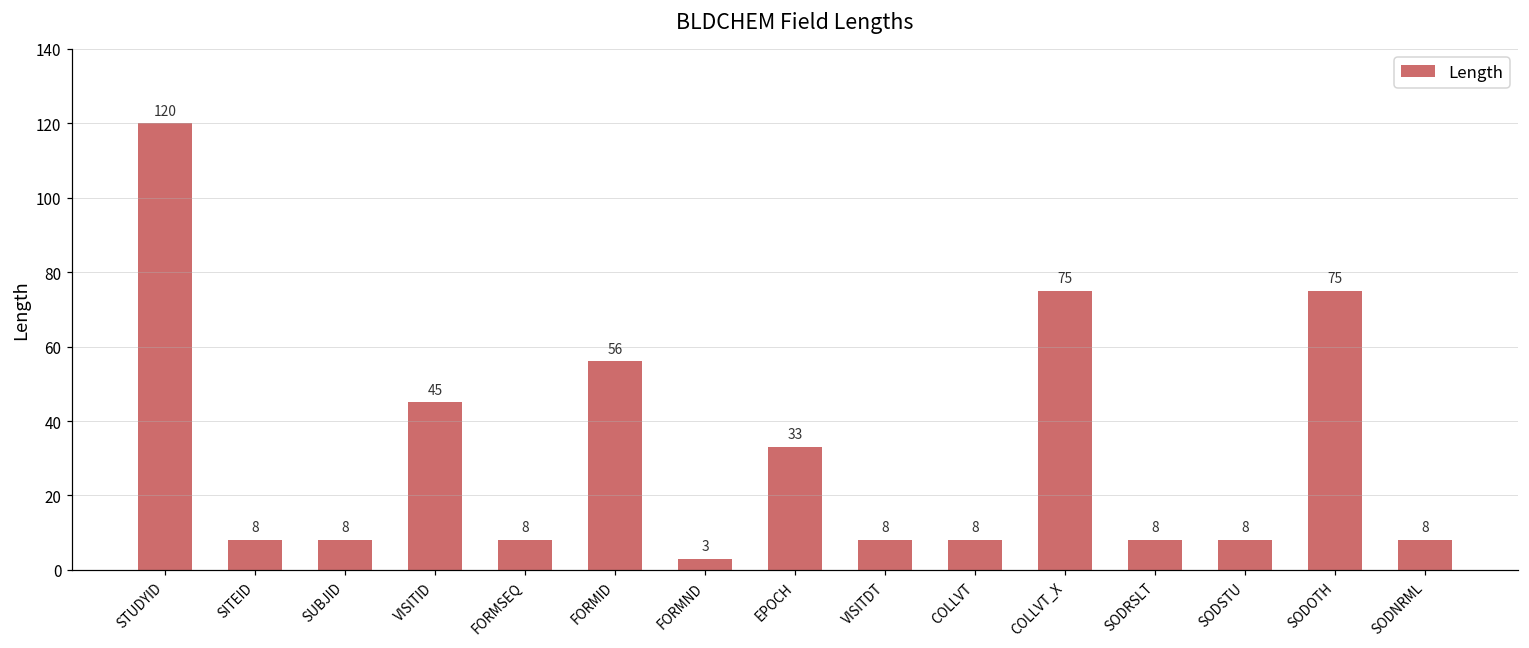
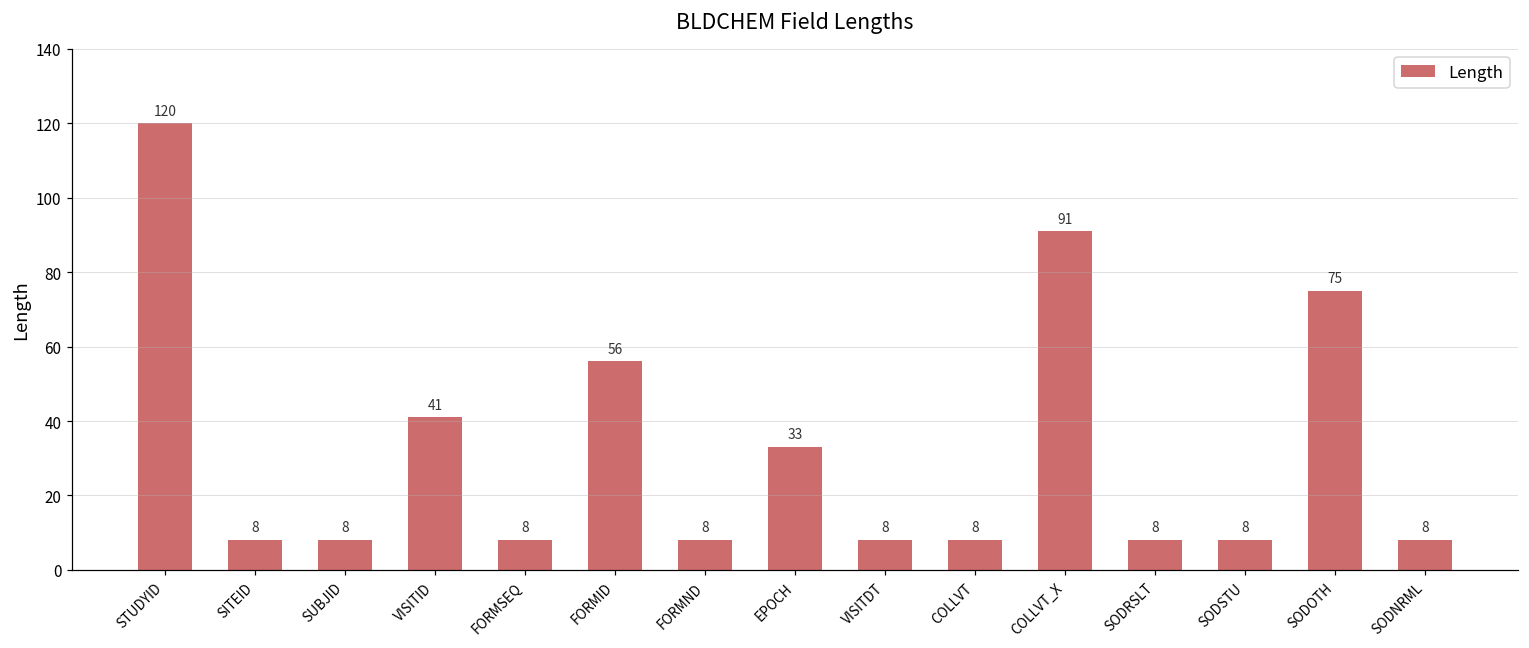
VISITID: 45 -> 41
FORMND: 3 -> 8
COLLVT_X: 75 -> 91
